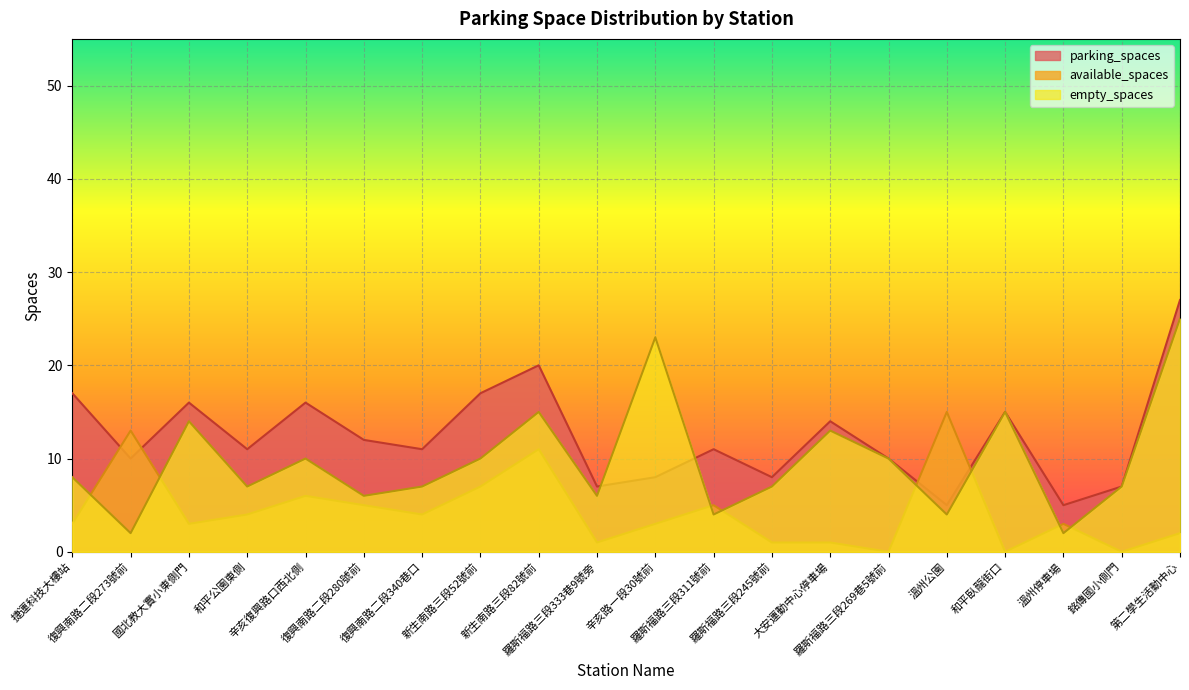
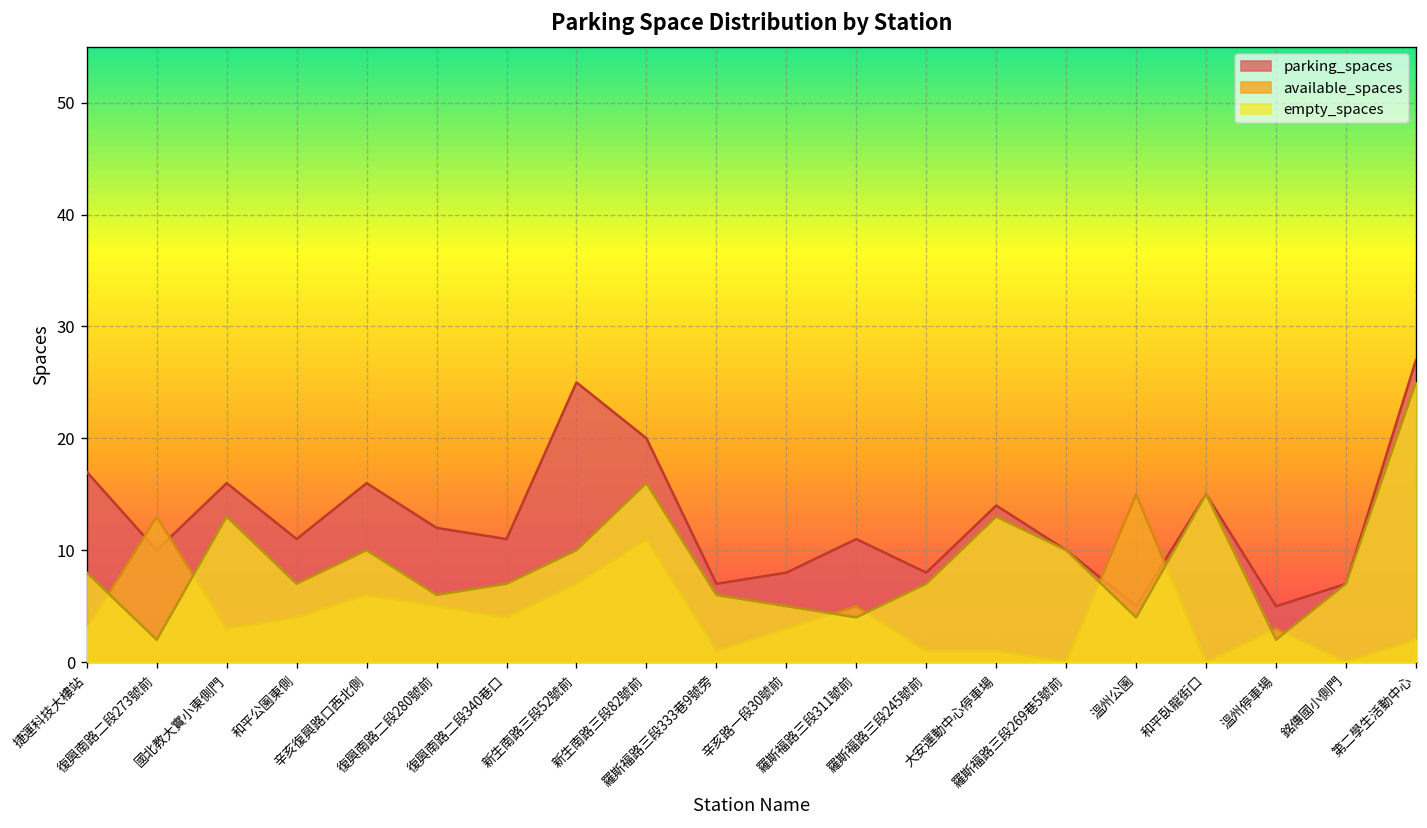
empty_spaces, 國北教大實小東側門: 14 -> 13
parking_spaces, 新生南路三段52號前: 17 -> 25
empty_spaces, 新生南路三段82號前: 15 -> 16
empty_spaces, 辛亥路一段30號前: 23 -> 5
